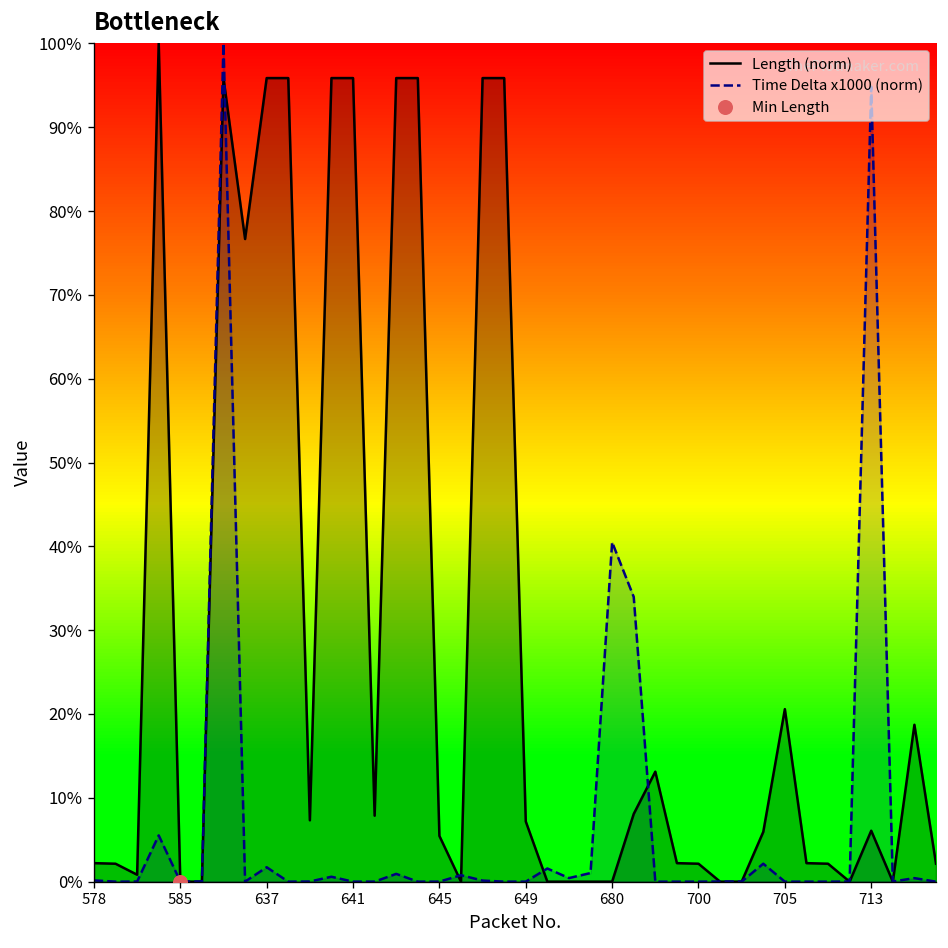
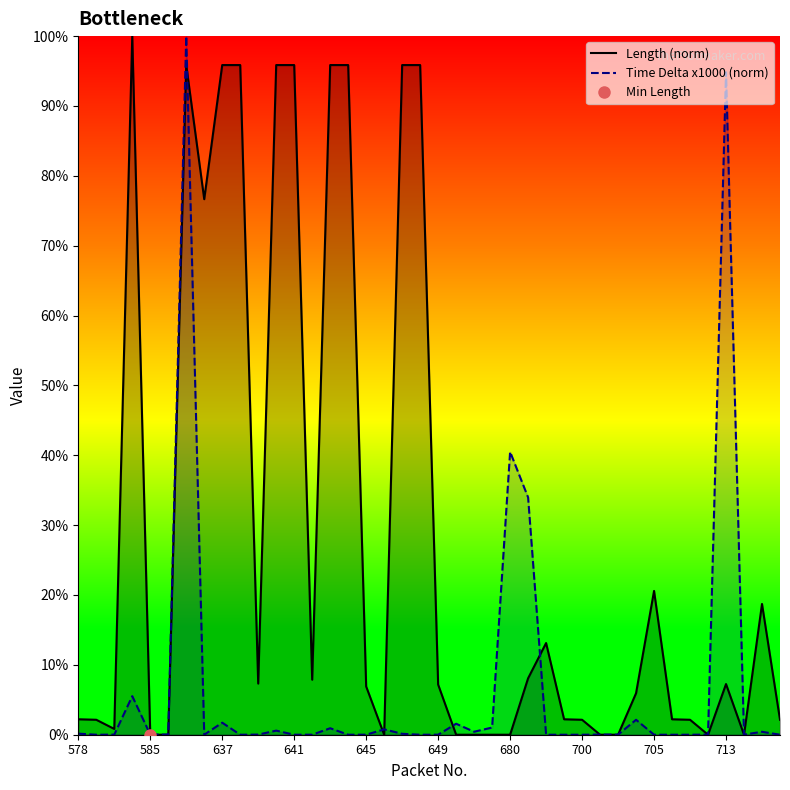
Length (norm), 645: 5% -> 7%
Length (norm), 713: 6% -> 7%
